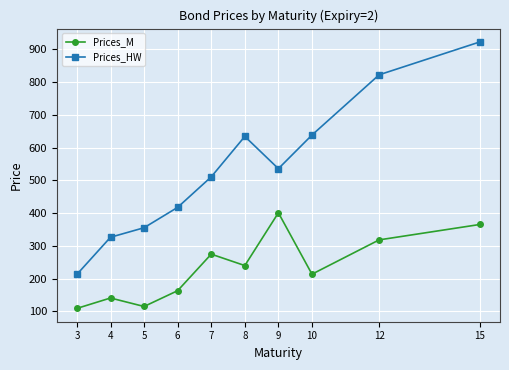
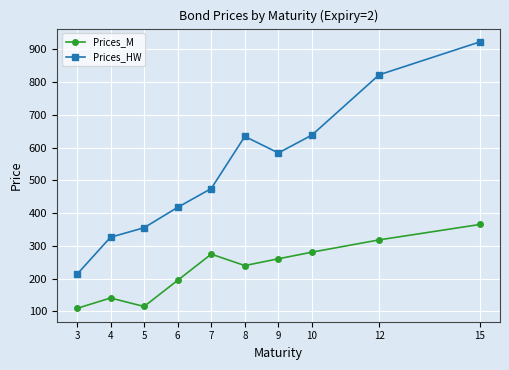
Prices_M, 6: 160 -> 190
Prices_HW, 7: 510 -> 470
Prices_M, 9: 400 -> 260
Prices_HW, 9: 540 -> 580
Prices_M, 10: 210 -> 280
